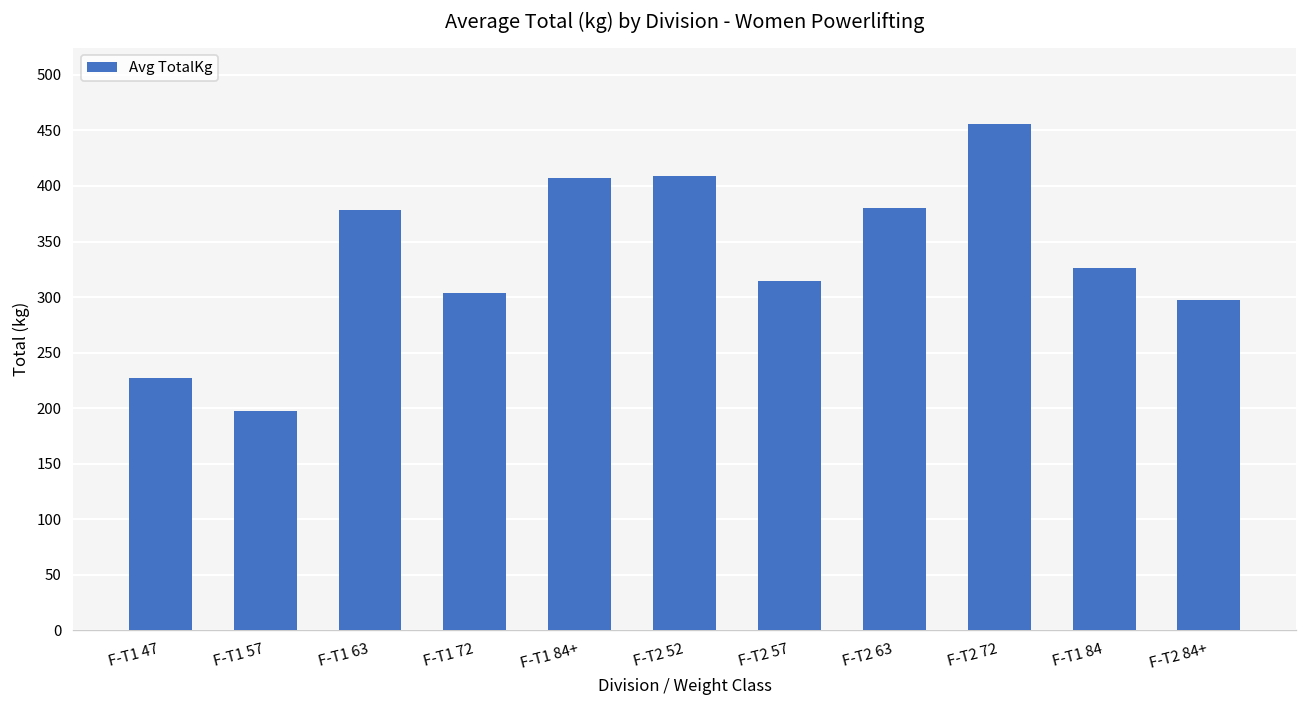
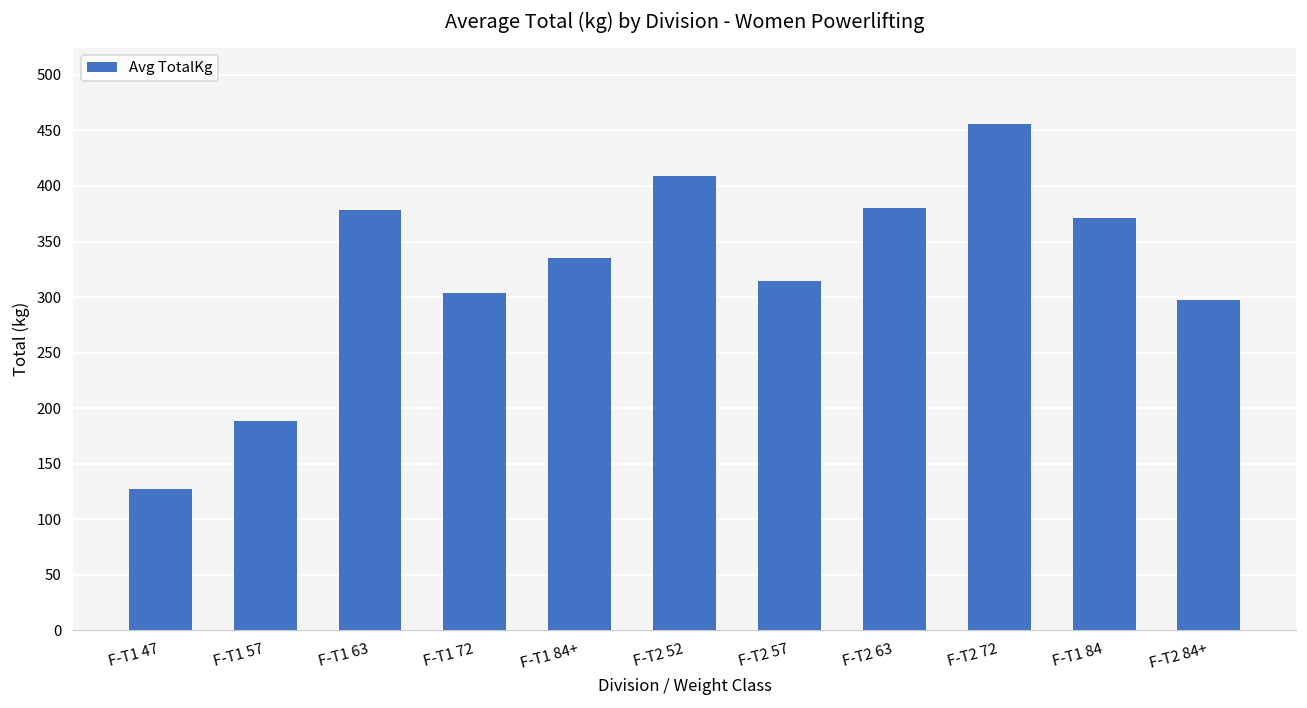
F-T1 47: 230 -> 130
F-T1 57: 200 -> 190
F-T1 84+: 410 -> 340
F-T1 84: 330 -> 370
